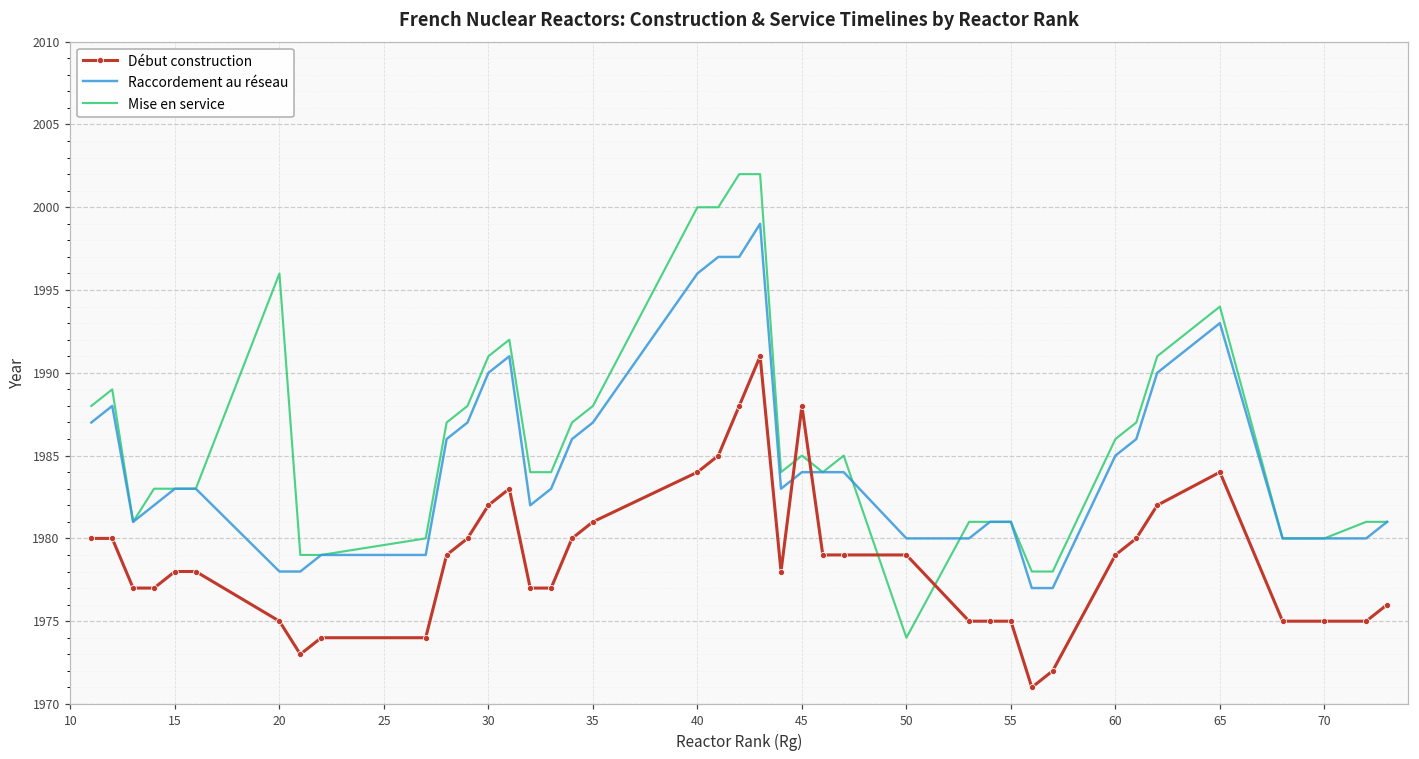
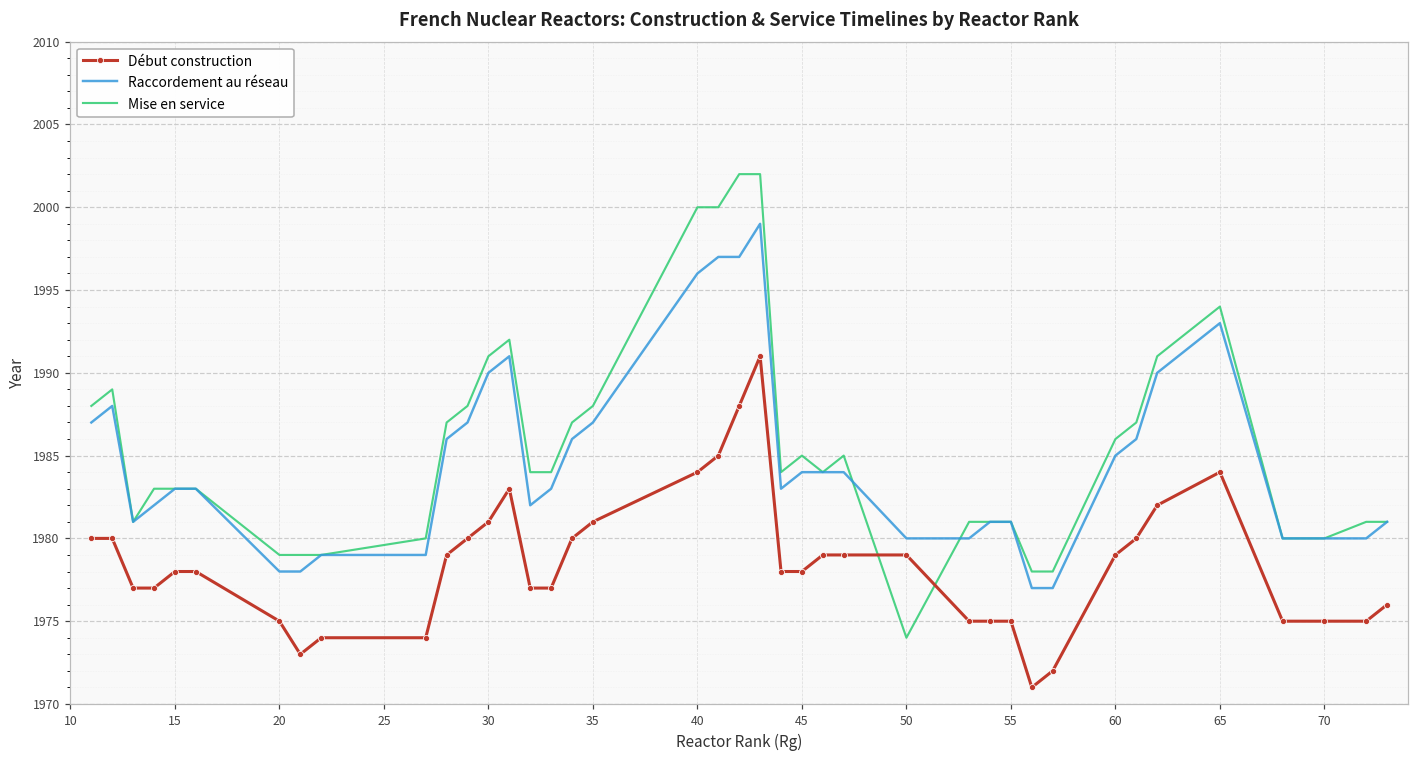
Mise en service, 20: 1996 -> 1979
Début construction, 30: 1982 -> 1981
Début construction, 45: 1988 -> 1978
